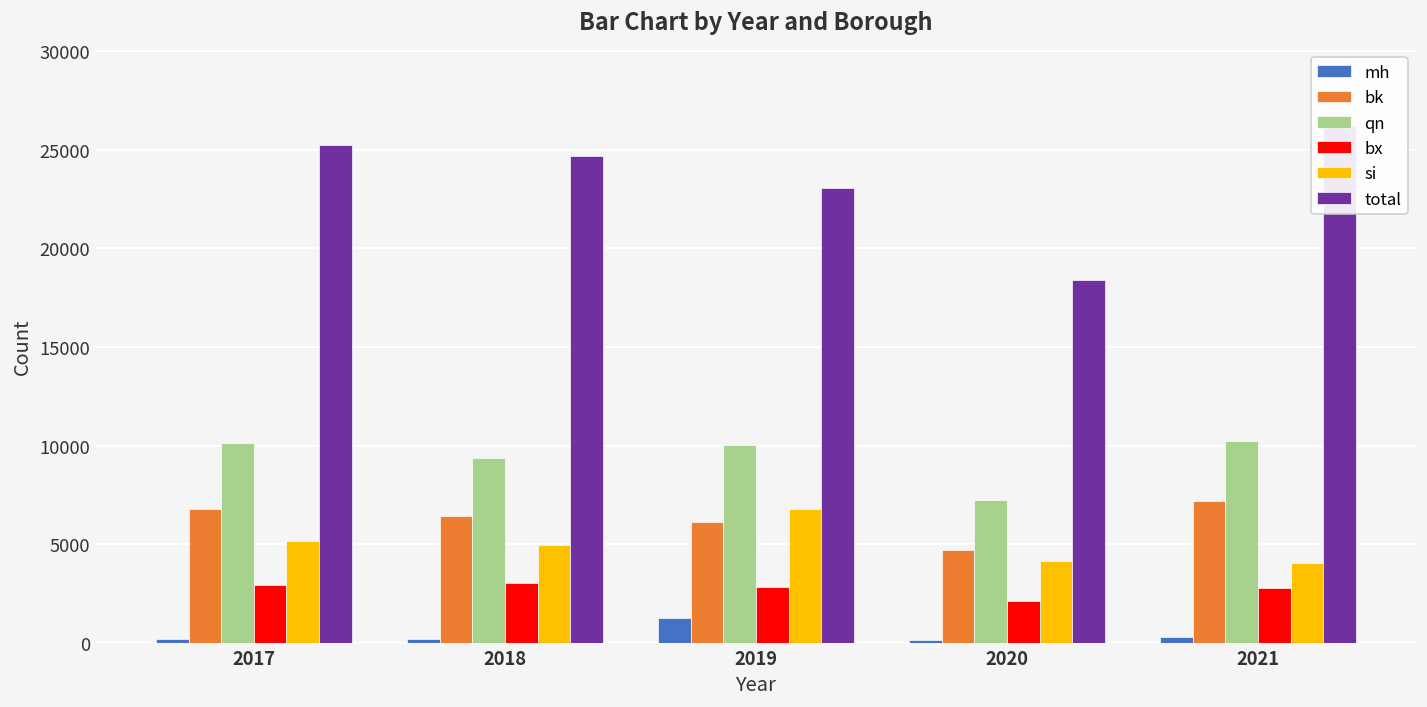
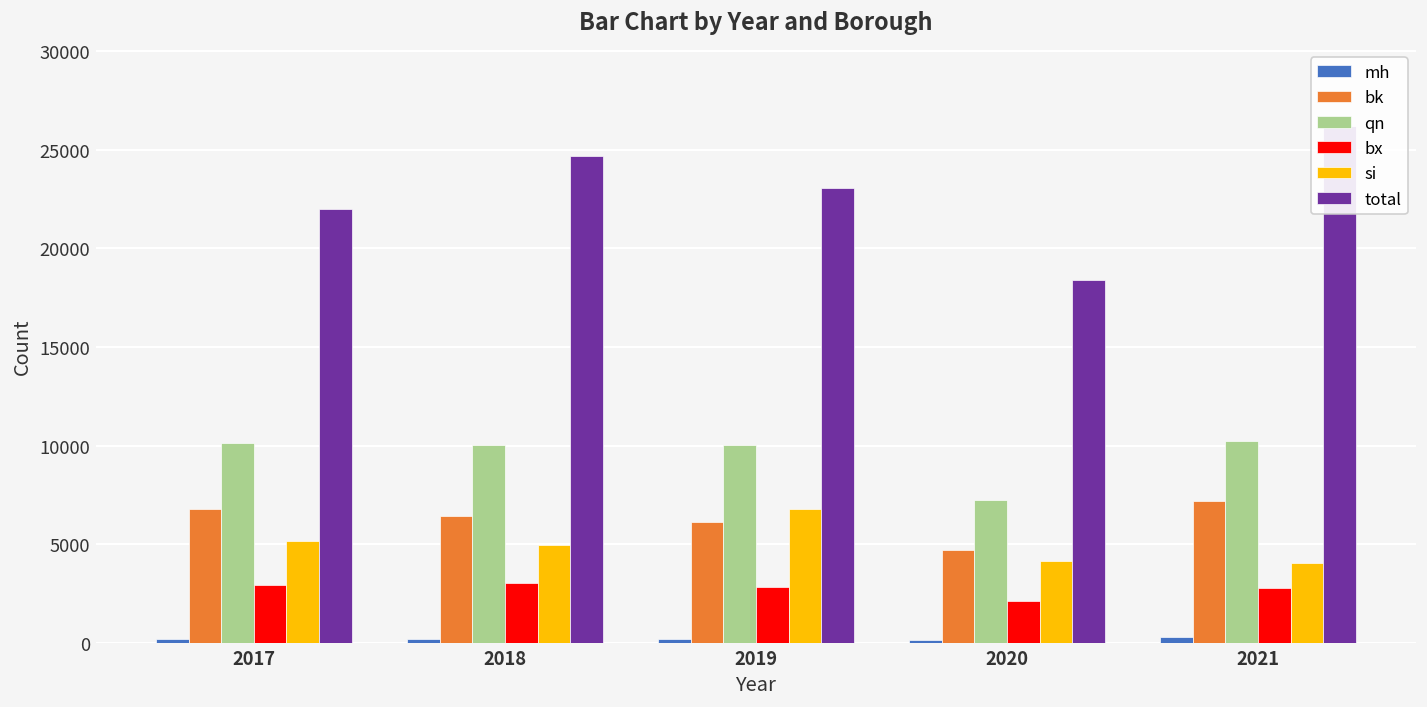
total, 2017: 25200 -> 22000
qn, 2018: 9400 -> 10000
mh, 2019: 1300 -> 200
